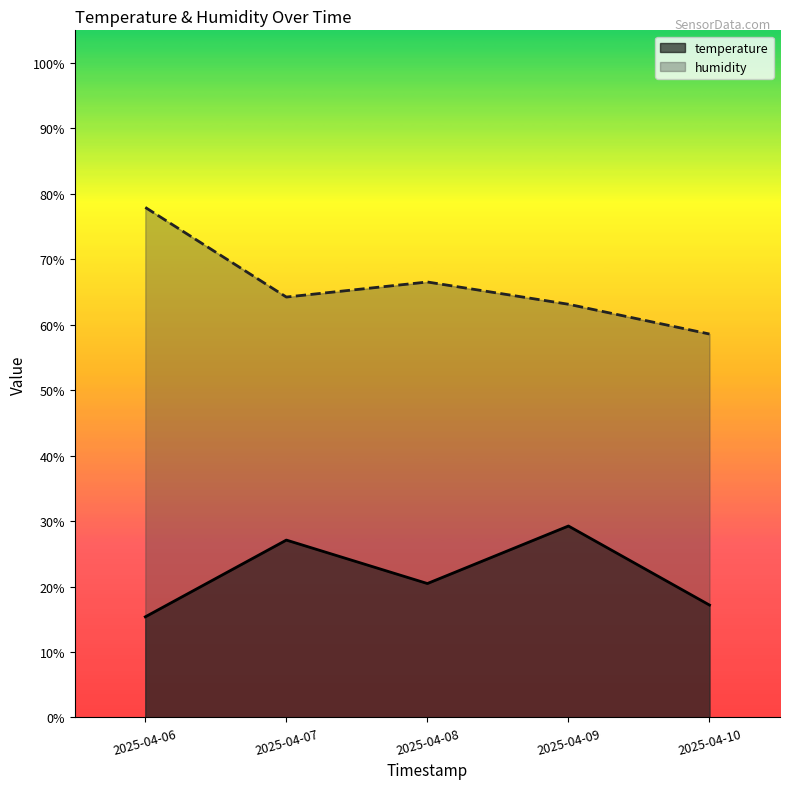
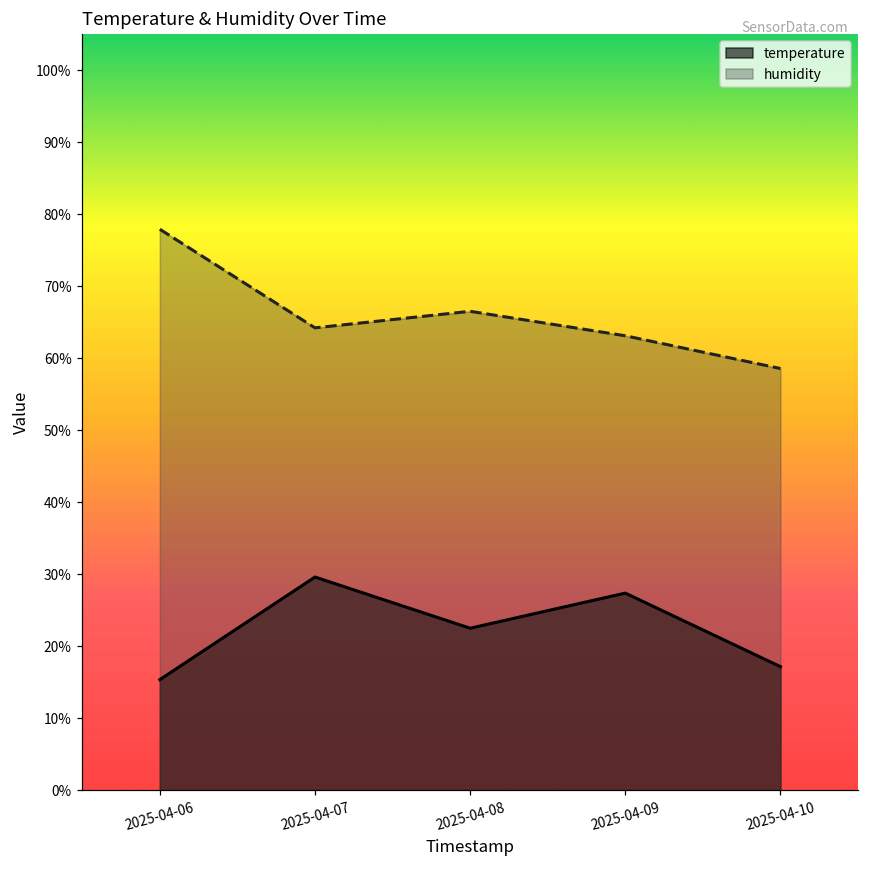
temperature, 2025-04-07: 27% -> 30%
temperature, 2025-04-08: 20% -> 23%
temperature, 2025-04-09: 29% -> 27%
